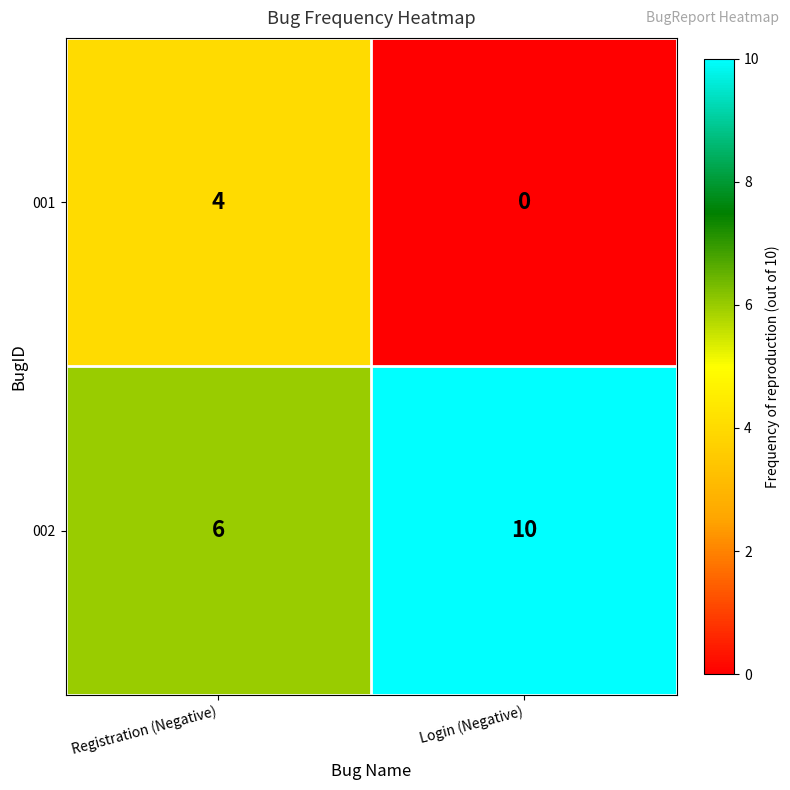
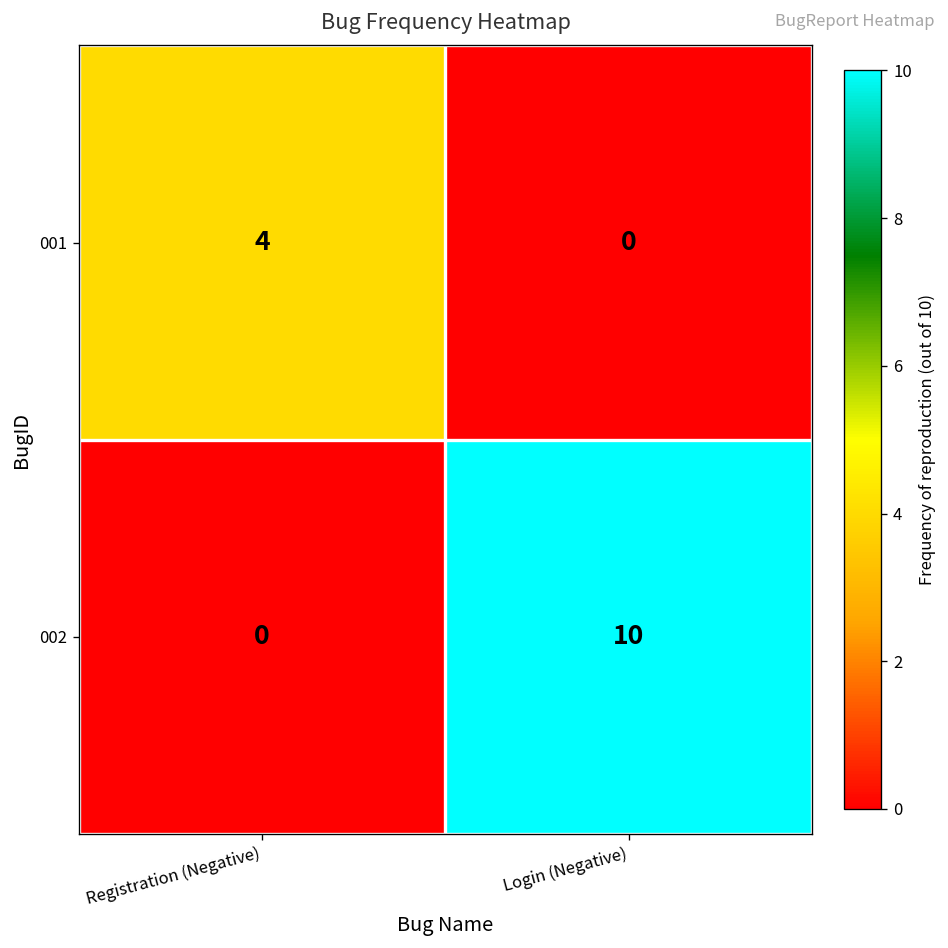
002, Registration (Negative): 6 -> 0
